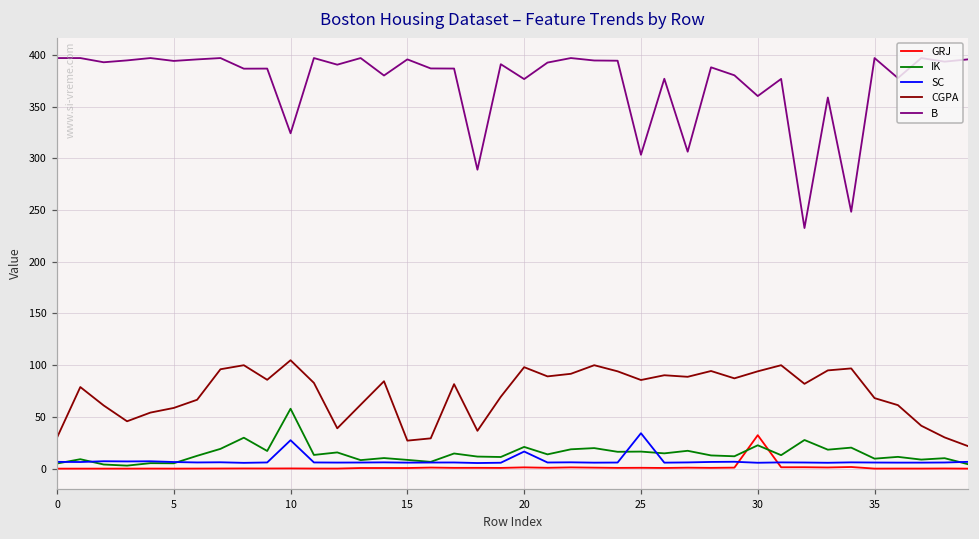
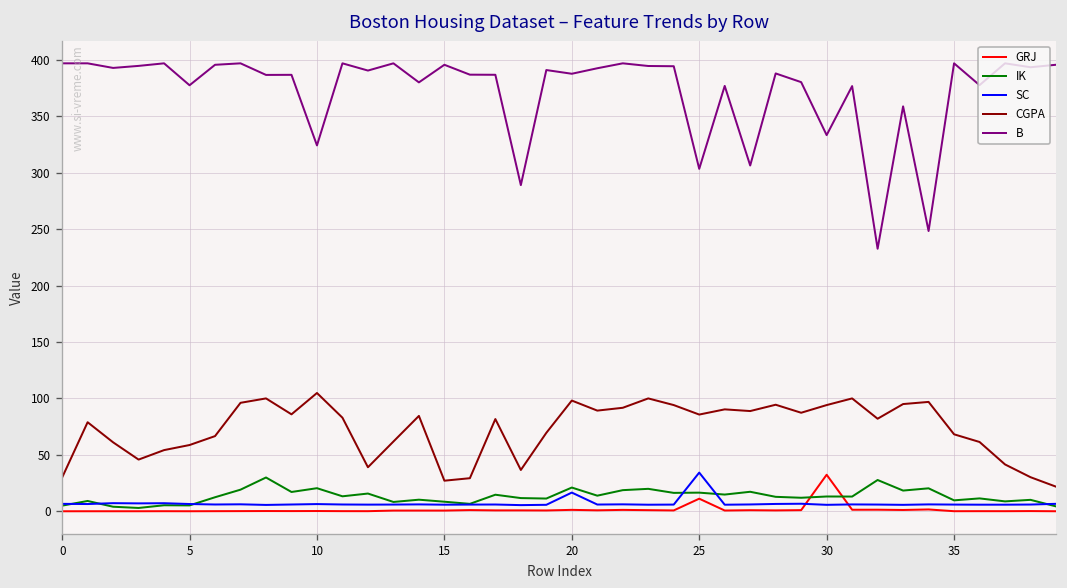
B, 5: 390 -> 380
IK, 10: 60 -> 20
SC, 10: 30 -> 10
B, 20: 380 -> 390
GRJ, 25: 0 -> 10
IK, 30: 20 -> 10
B, 30: 360 -> 330
